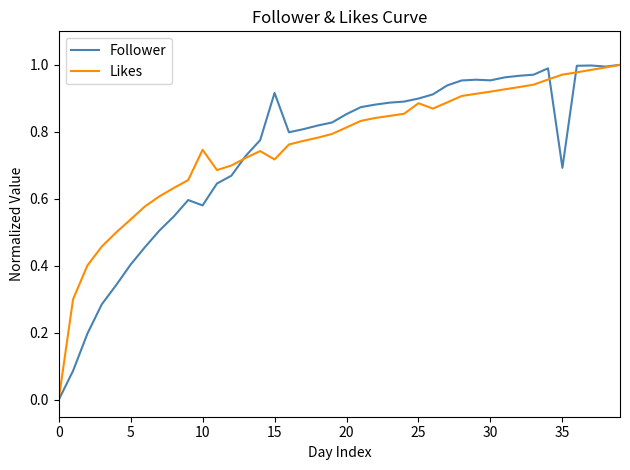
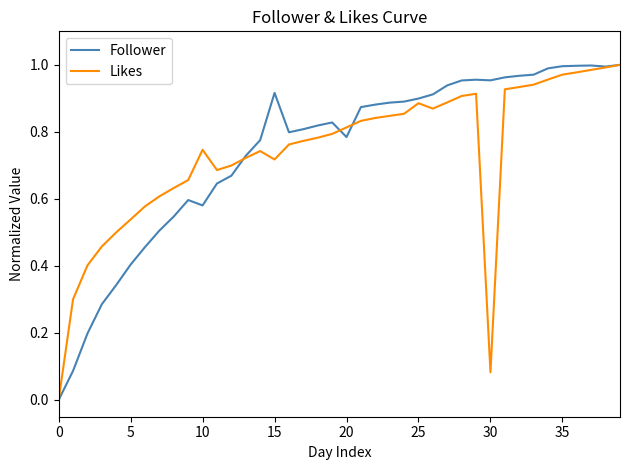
Follower, 20: 0.85 -> 0.78
Likes, 30: 0.92 -> 0.08
Follower, 35: 0.69 -> 1.00
